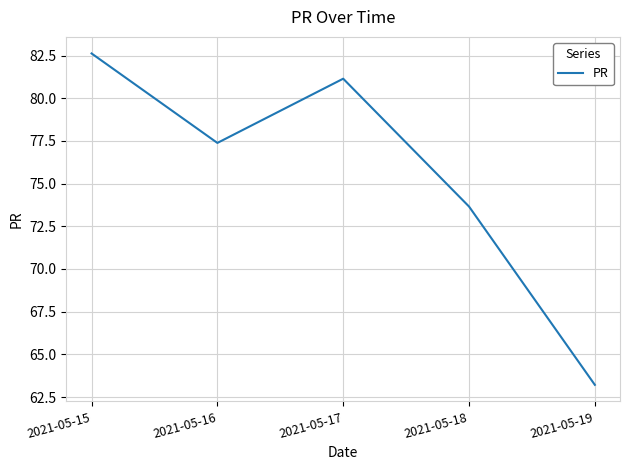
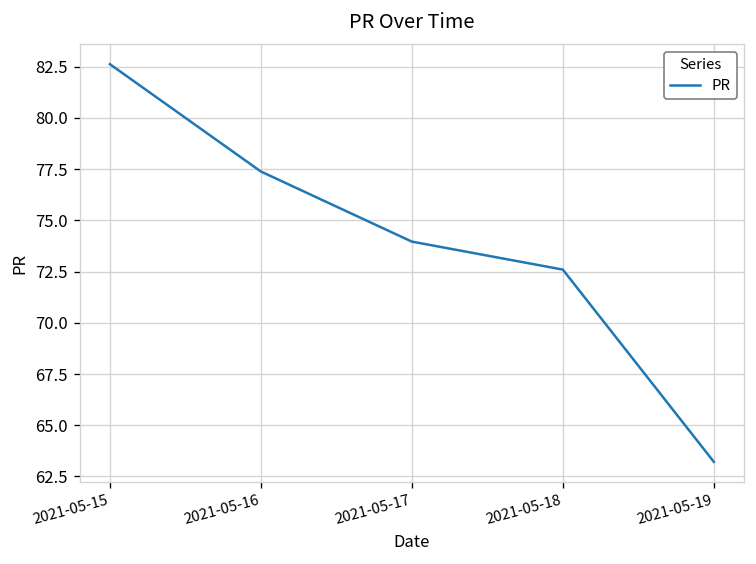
2021-05-17: 81.1 -> 74.0
2021-05-18: 73.7 -> 72.6
